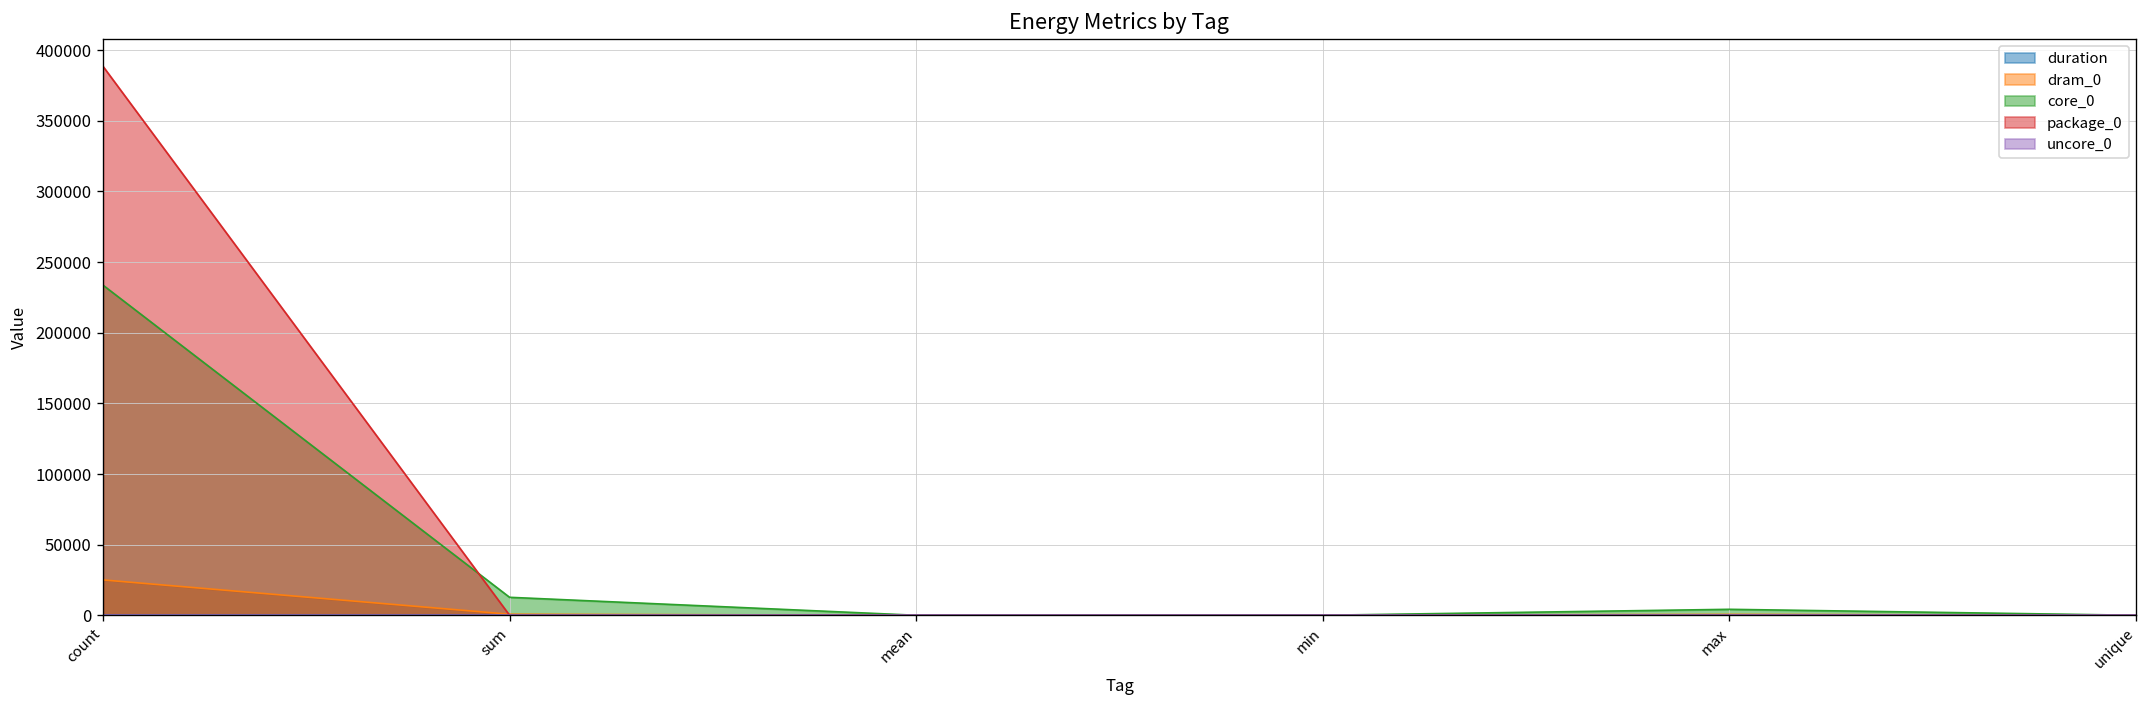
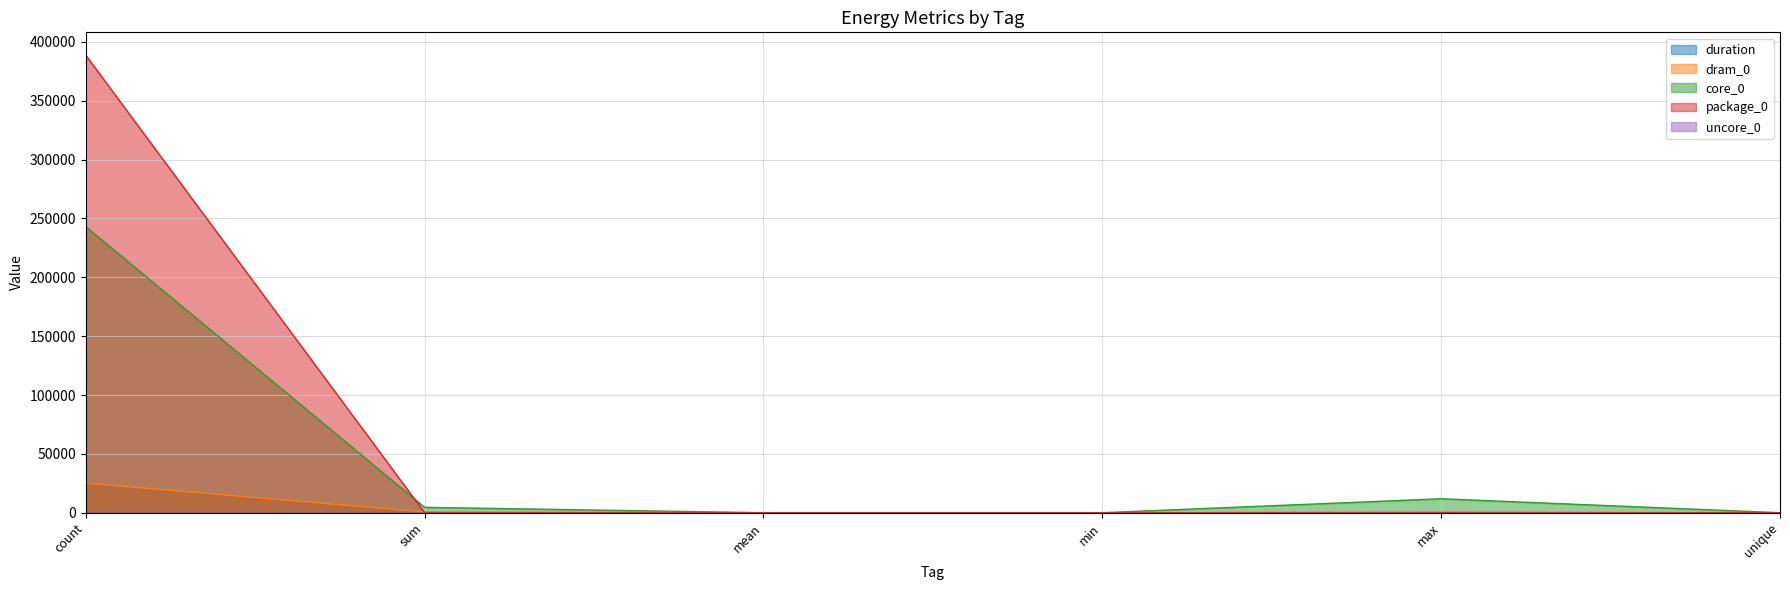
core_0, count: 234000 -> 243000
core_0, sum: 13000 -> 5000
core_0, max: 4000 -> 12000
